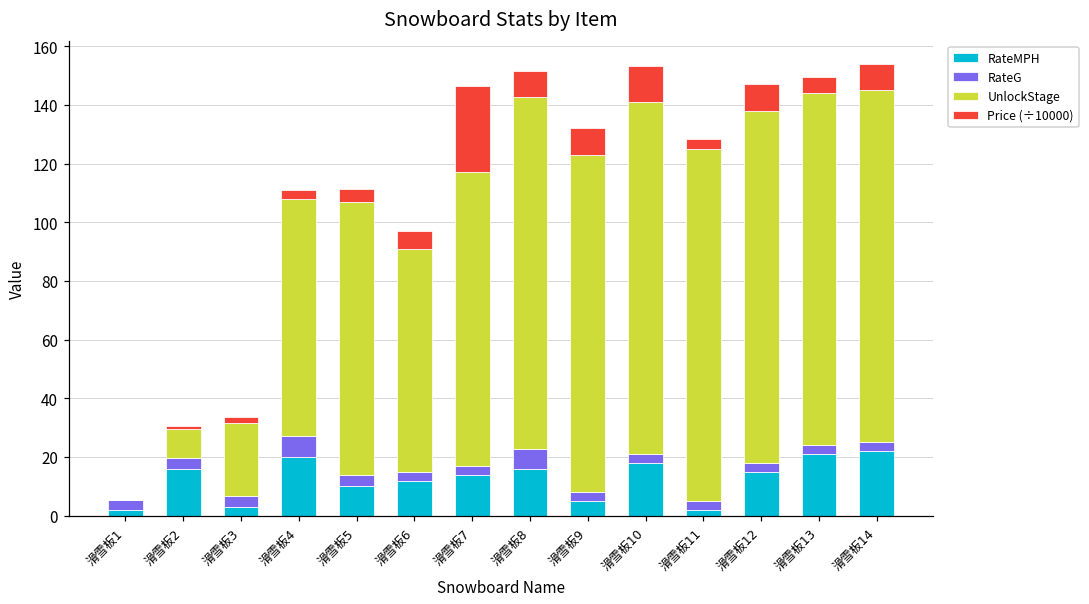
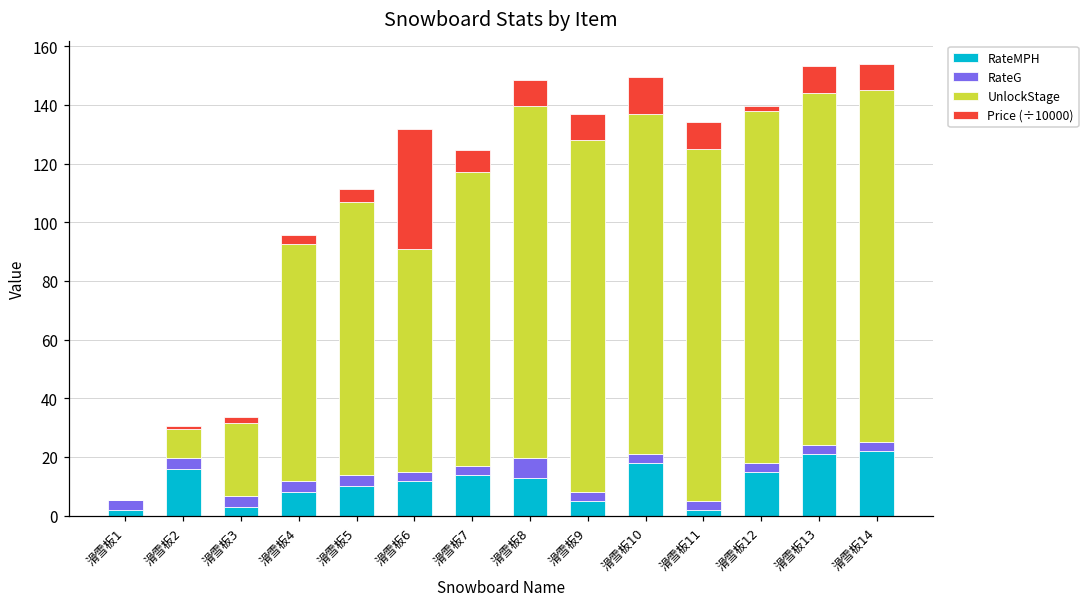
RateMPH, 滑雪板4: 20 -> 8
RateG, 滑雪板4: 7 -> 4
Price (÷10000), 滑雪板6: 6 -> 41
Price (÷10000), 滑雪板7: 29 -> 8
RateMPH, 滑雪板8: 16 -> 13
UnlockStage, 滑雪板9: 115 -> 120
UnlockStage, 滑雪板10: 120 -> 116
Price (÷10000), 滑雪板11: 3 -> 9
Price (÷10000), 滑雪板12: 9 -> 2
Price (÷10000), 滑雪板13: 5 -> 9
